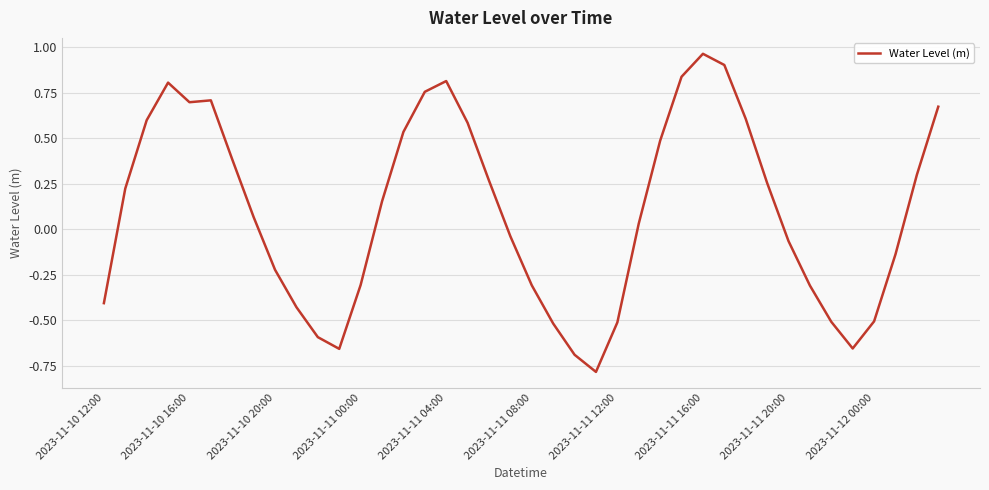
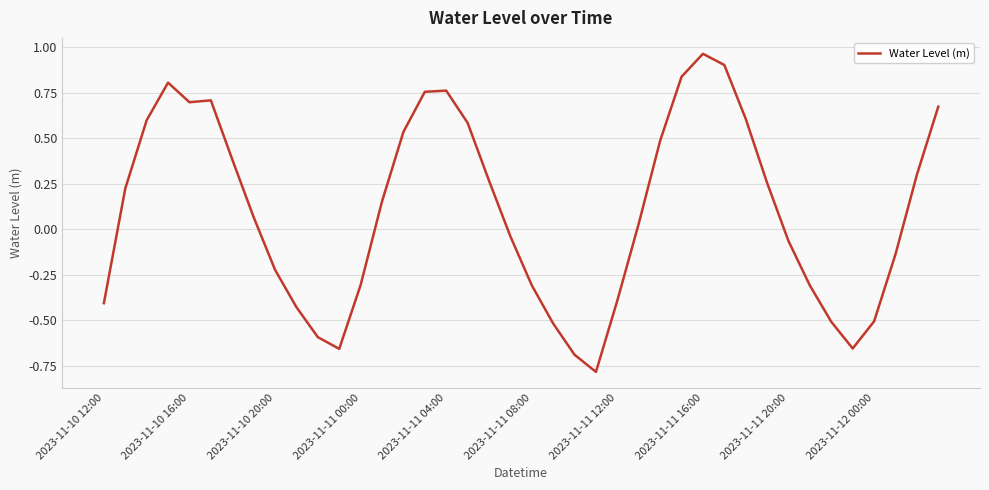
2023-11-11 04:00: 0.81 -> 0.76
2023-11-11 12:00: -0.51 -> -0.39
